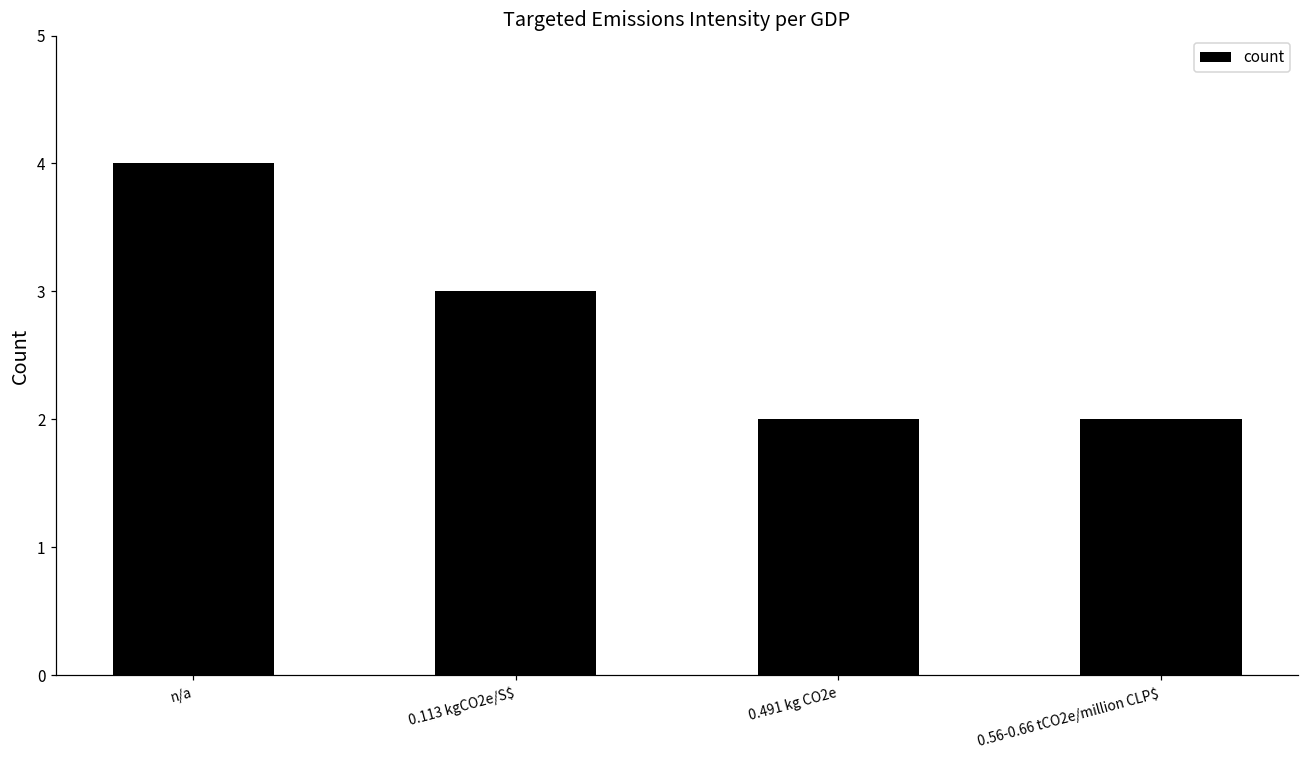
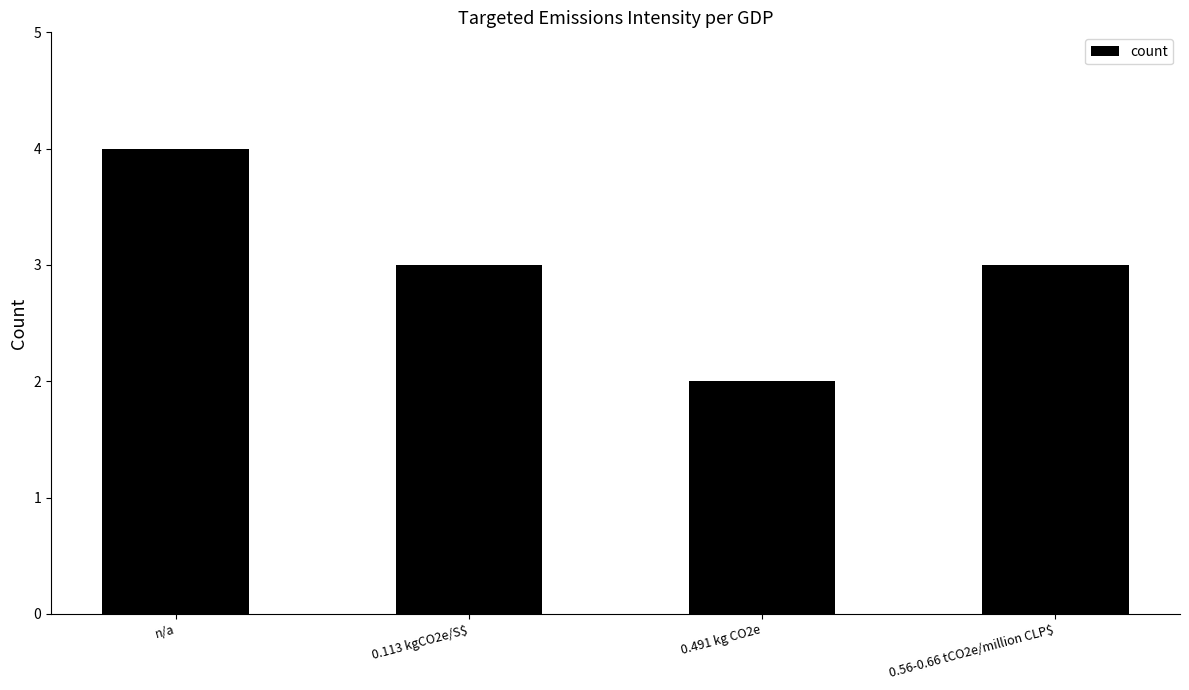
0.56-0.66 tCO2e/million CLP$: 2 -> 3
